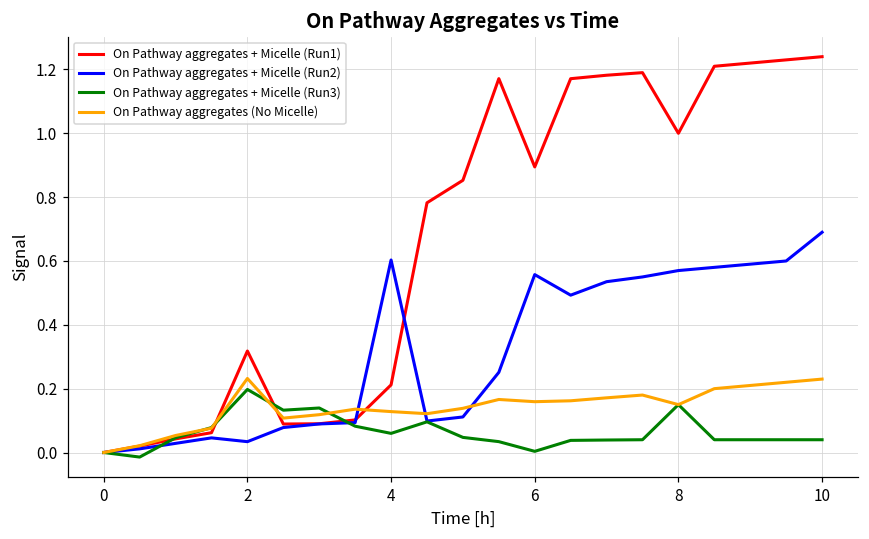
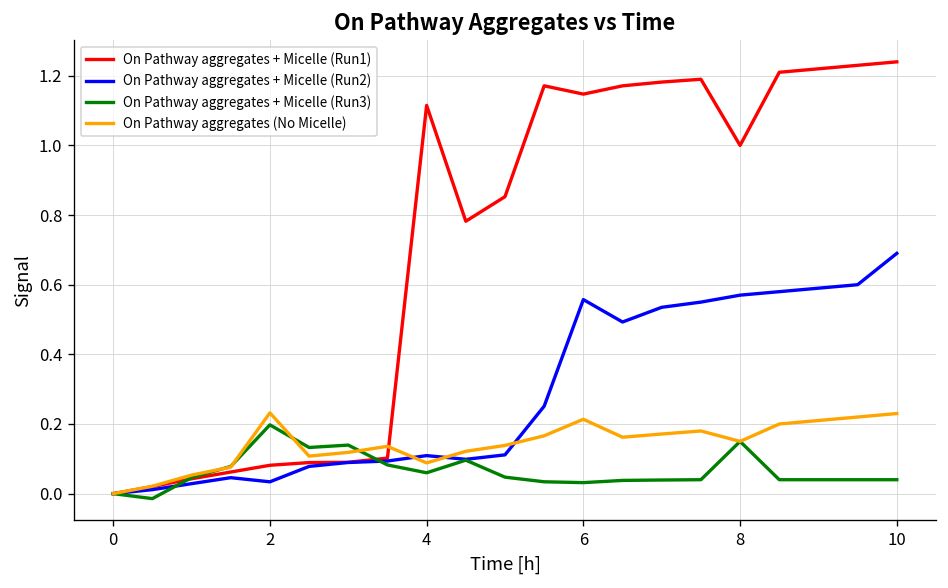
On Pathway aggregates + Micelle (Run1), 2: 0.32 -> 0.08
On Pathway aggregates + Micelle (Run1), 4: 0.21 -> 1.11
On Pathway aggregates + Micelle (Run2), 4: 0.60 -> 0.11
On Pathway aggregates (No Micelle), 4: 0.13 -> 0.09
On Pathway aggregates + Micelle (Run1), 6: 0.89 -> 1.15
On Pathway aggregates + Micelle (Run3), 6: 0.00 -> 0.03
On Pathway aggregates (No Micelle), 6: 0.16 -> 0.21
